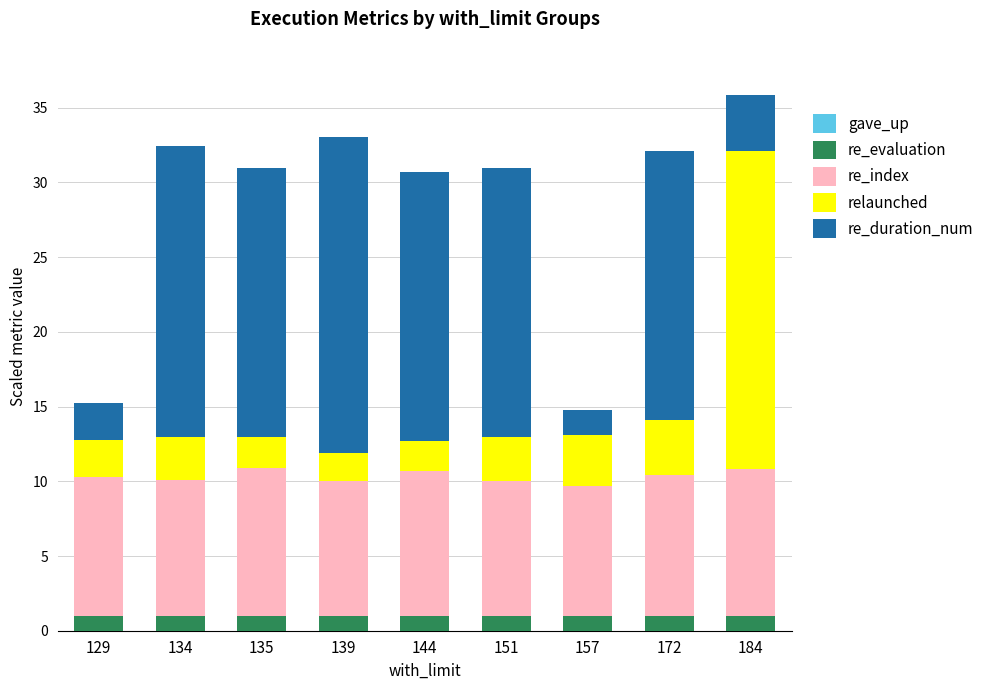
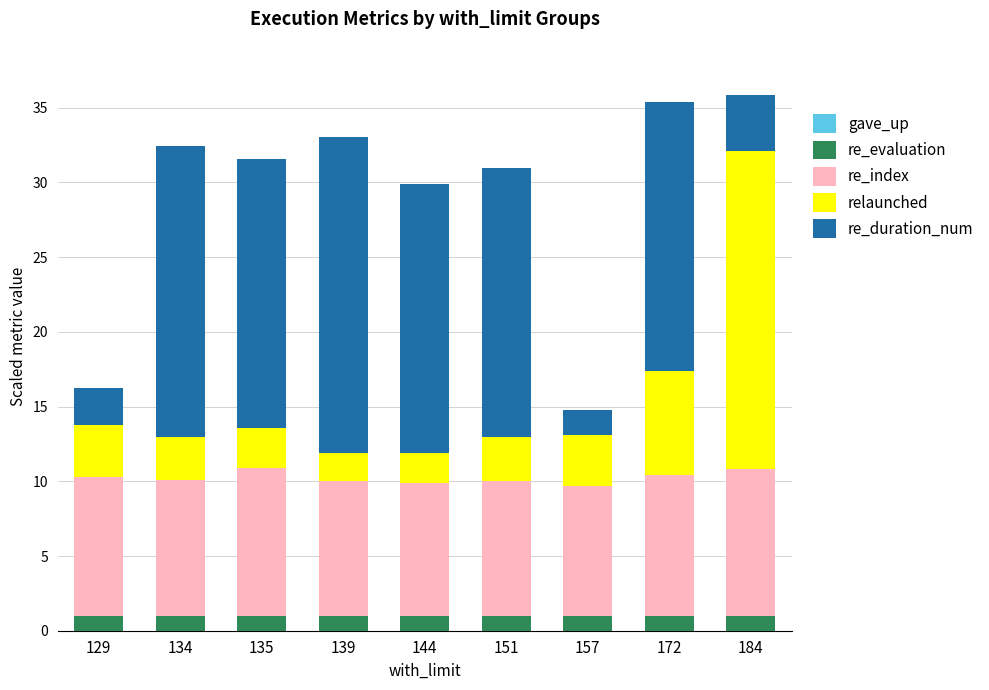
relaunched, 129: 2.5 -> 3.4
relaunched, 135: 2.1 -> 2.7
re_index, 144: 9.7 -> 8.9
relaunched, 172: 3.7 -> 7.0
